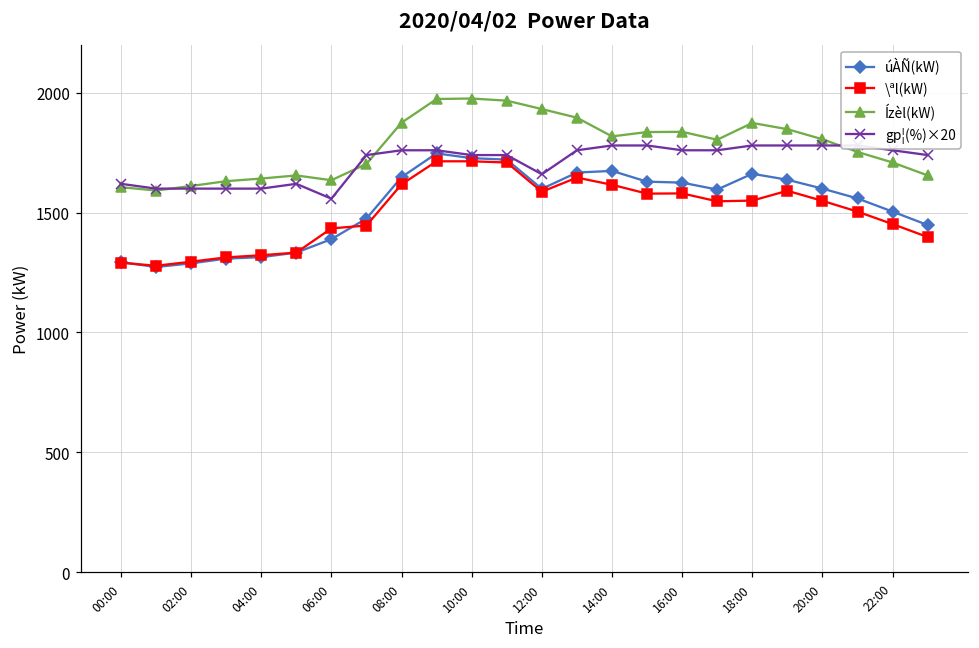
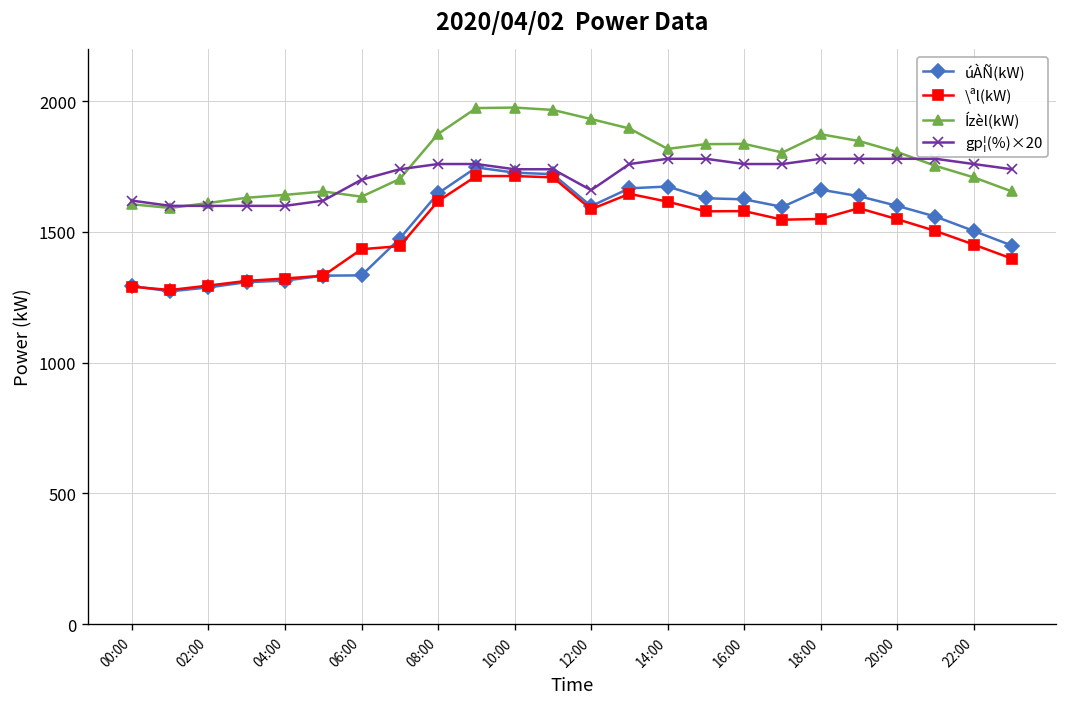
úÀÑ(kW), 06:00: 1390 -> 1330
gp¦(%)×20, 06:00: 1560 -> 1700
